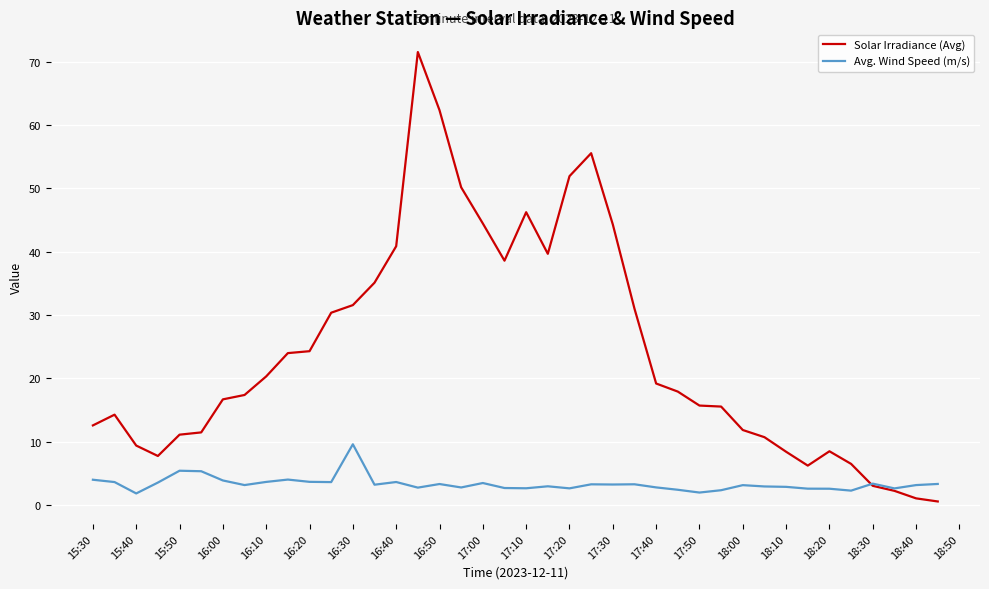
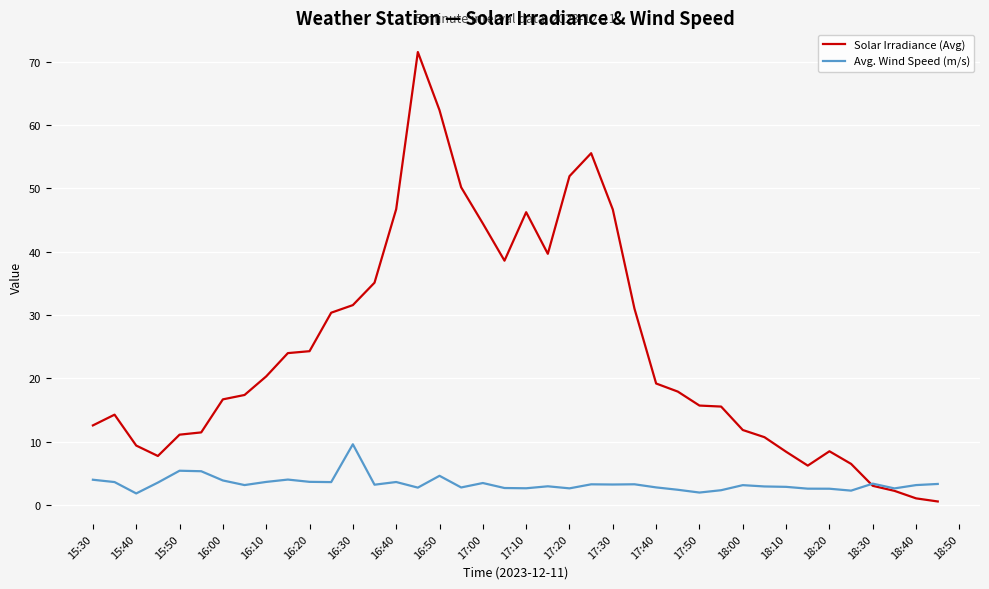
Solar Irradiance (Avg), 16:40: 41 -> 47
Avg. Wind Speed (m/s), 16:50: 3 -> 5
Solar Irradiance (Avg), 17:30: 44 -> 47
